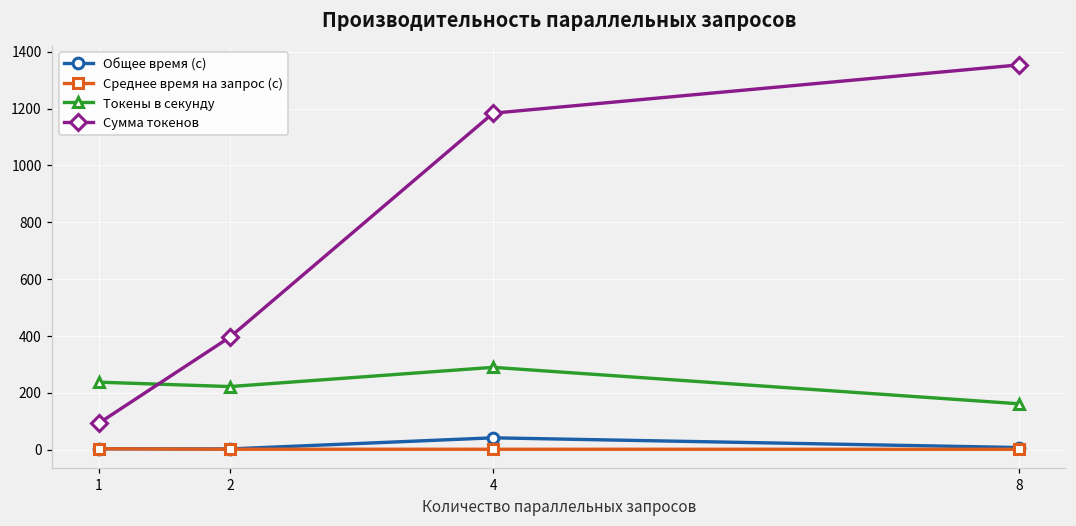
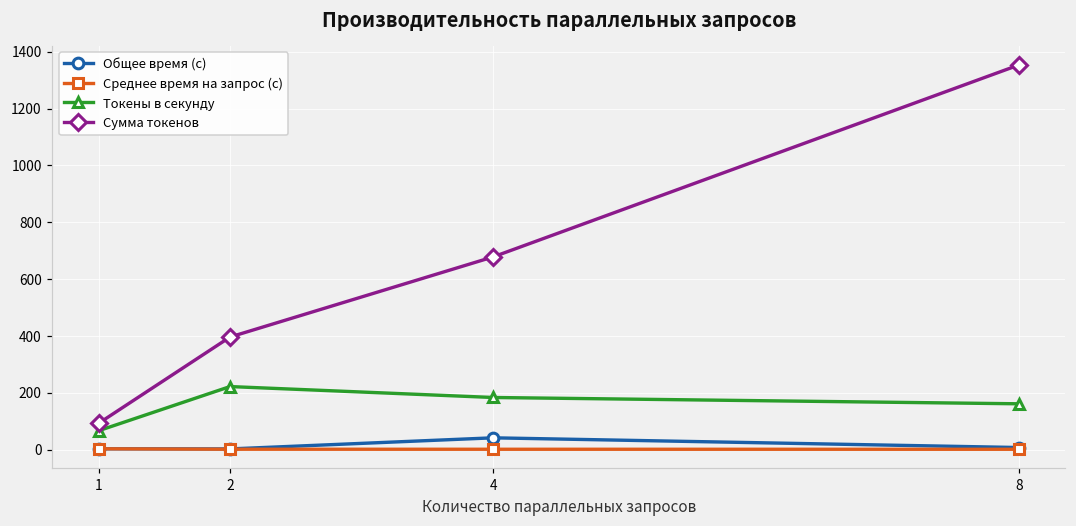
Токены в секунду, 1: 240 -> 70
Токены в секунду, 4: 290 -> 180
Сумма токенов, 4: 1180 -> 680
